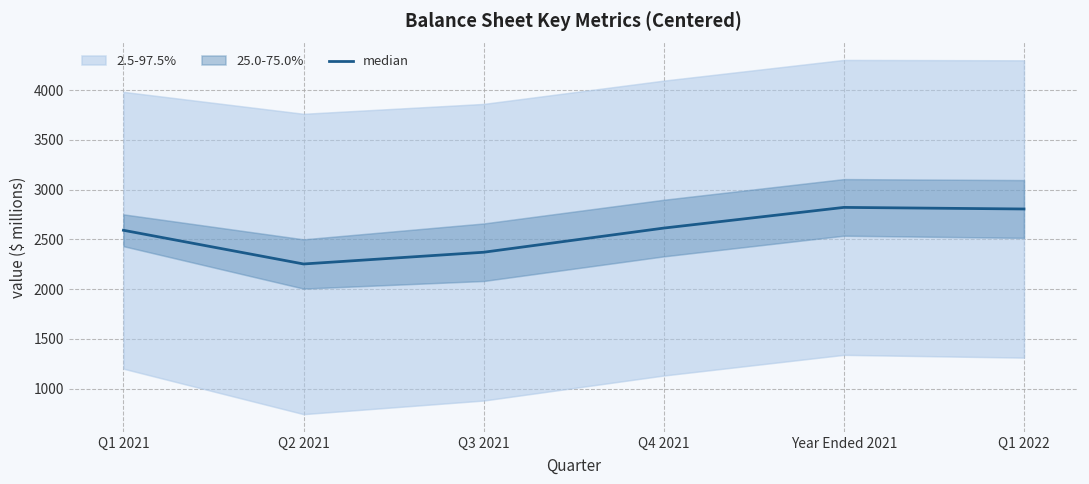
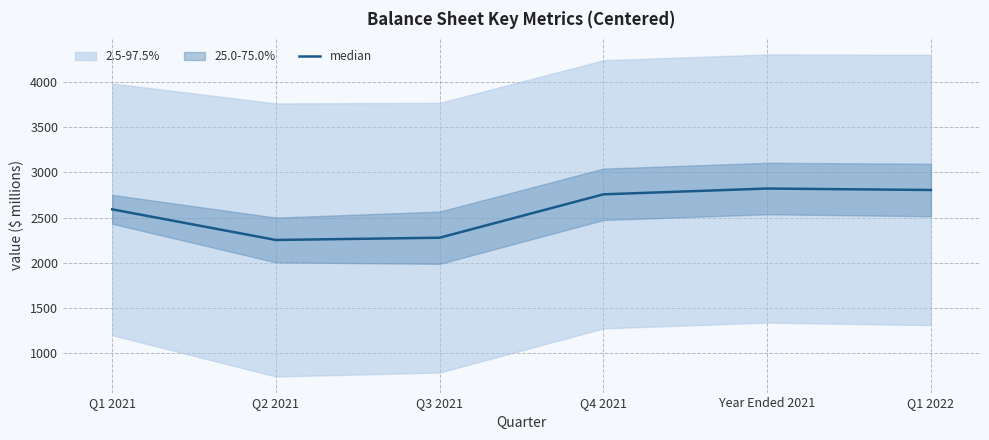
median, Q3 2021: 2400 -> 2300
median, Q4 2021: 2600 -> 2800
